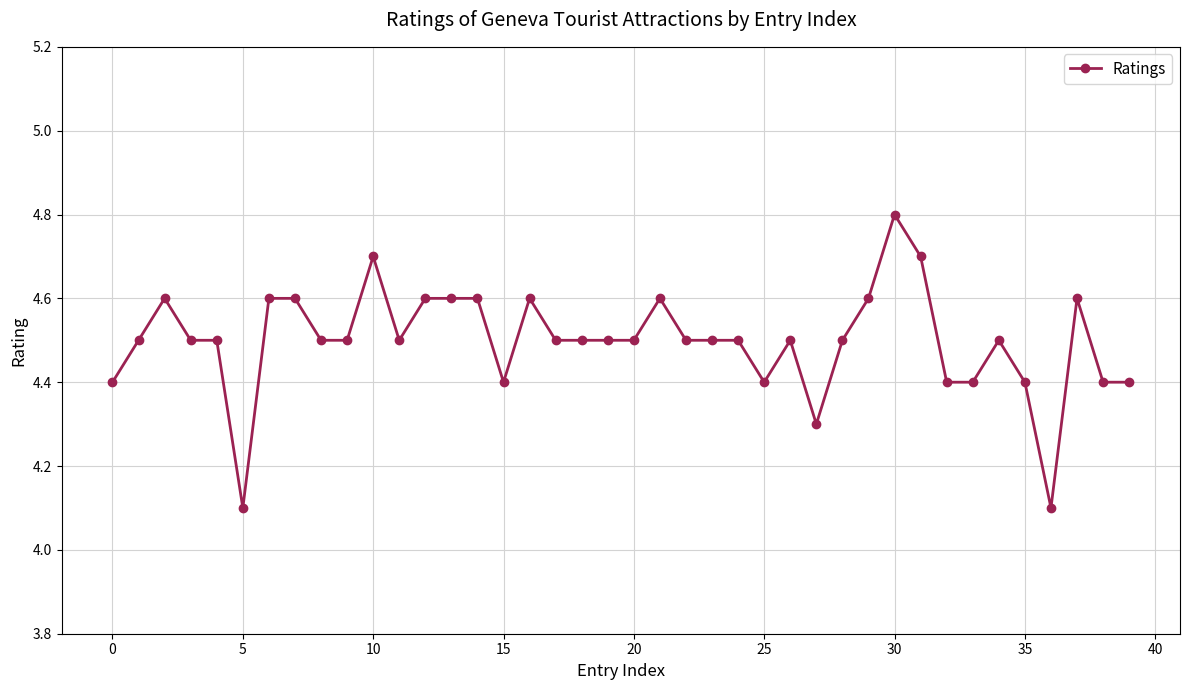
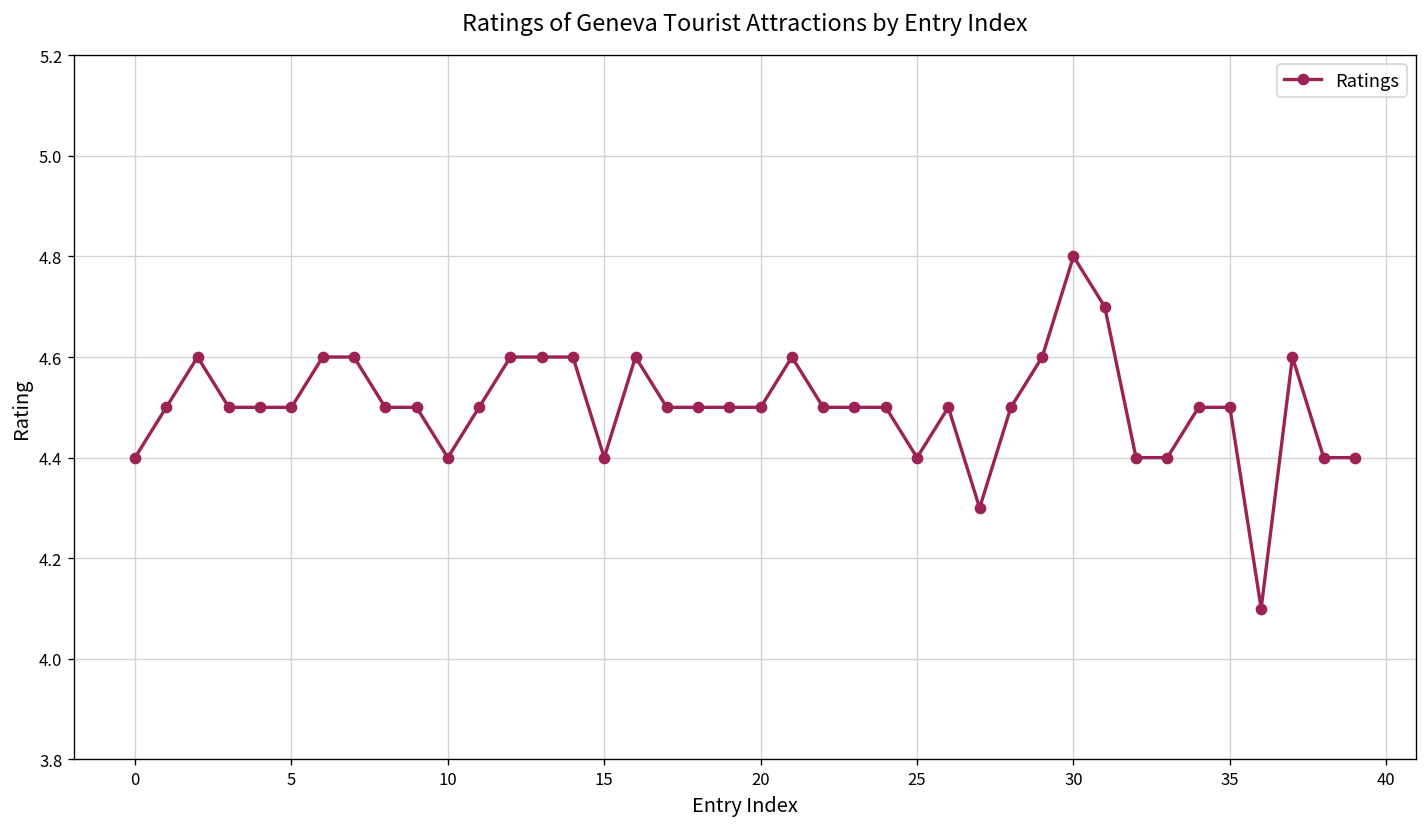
5: 4.1 -> 4.5
10: 4.7 -> 4.4
35: 4.4 -> 4.5
